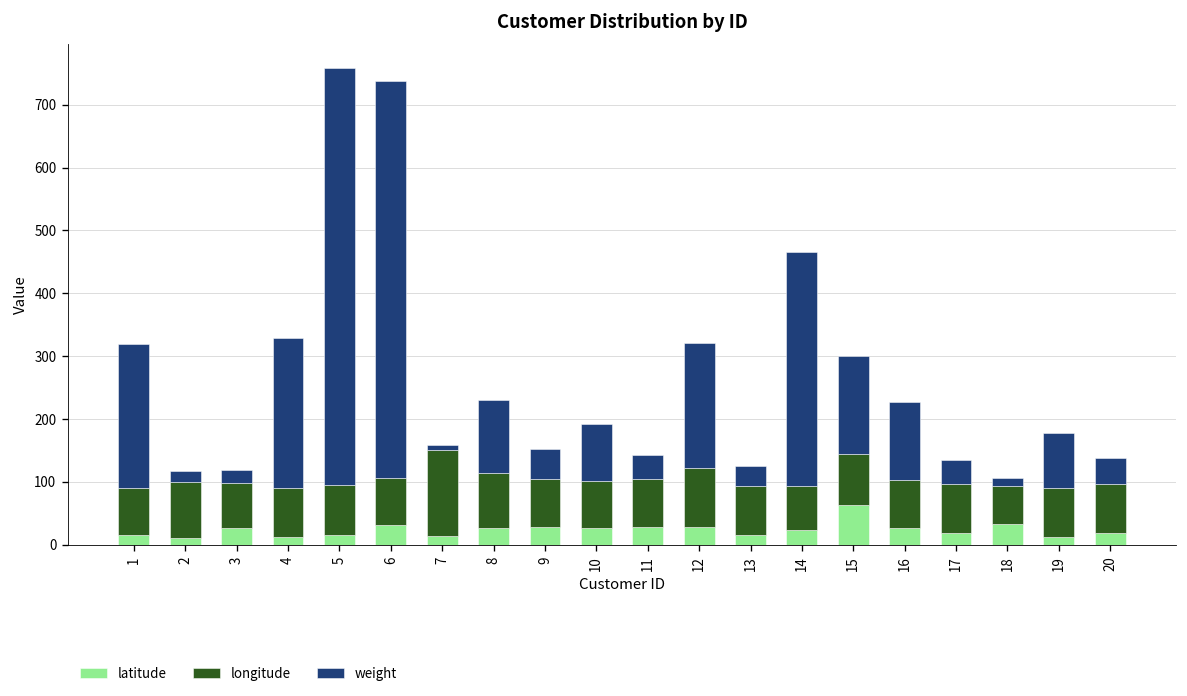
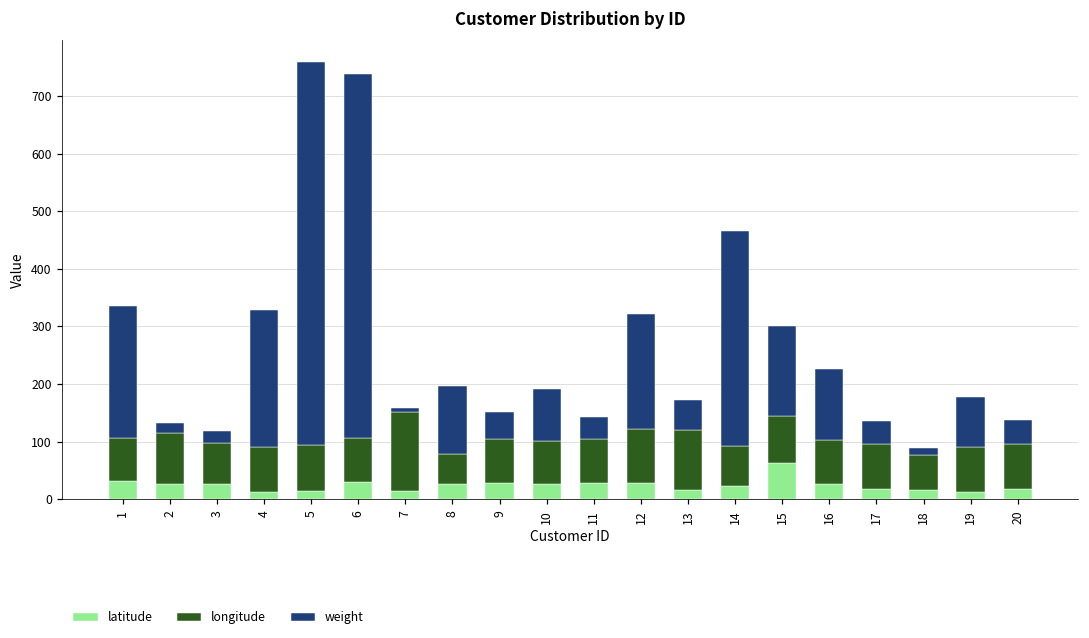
latitude, 1: 20 -> 30
latitude, 2: 10 -> 30
longitude, 8: 90 -> 50
longitude, 13: 80 -> 110
weight, 13: 30 -> 50
latitude, 18: 30 -> 20
